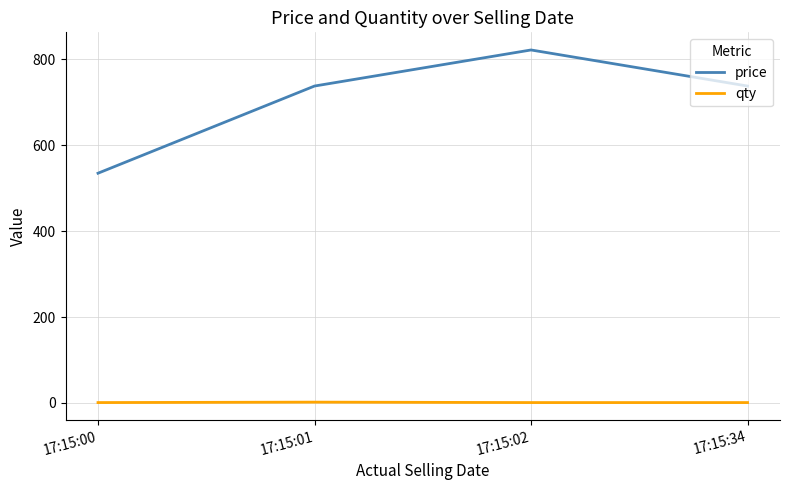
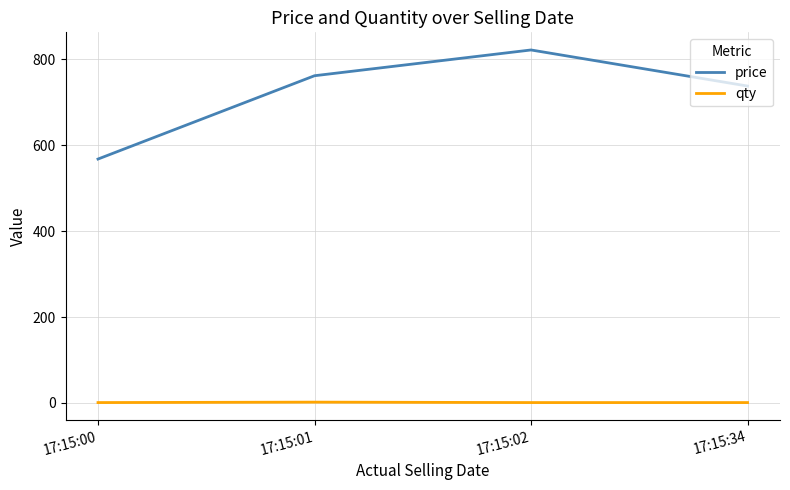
price, 17:15:00: 540 -> 570
price, 17:15:01: 740 -> 760
